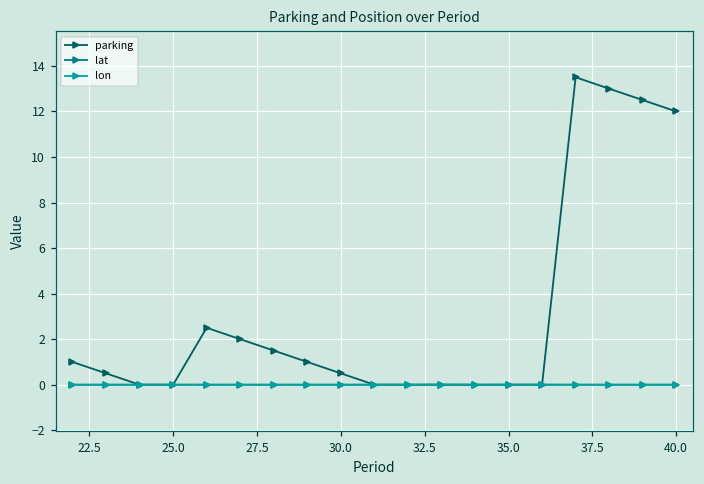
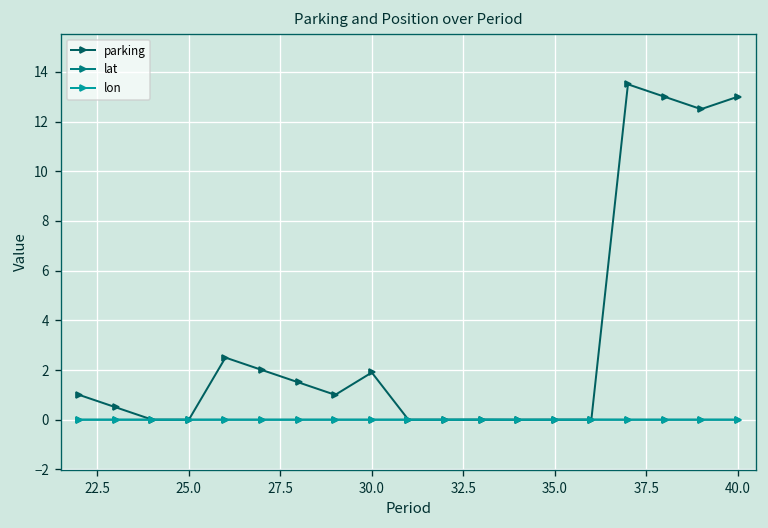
parking, 30.0: 0.5 -> 1.9
parking, 40.0: 12 -> 13
